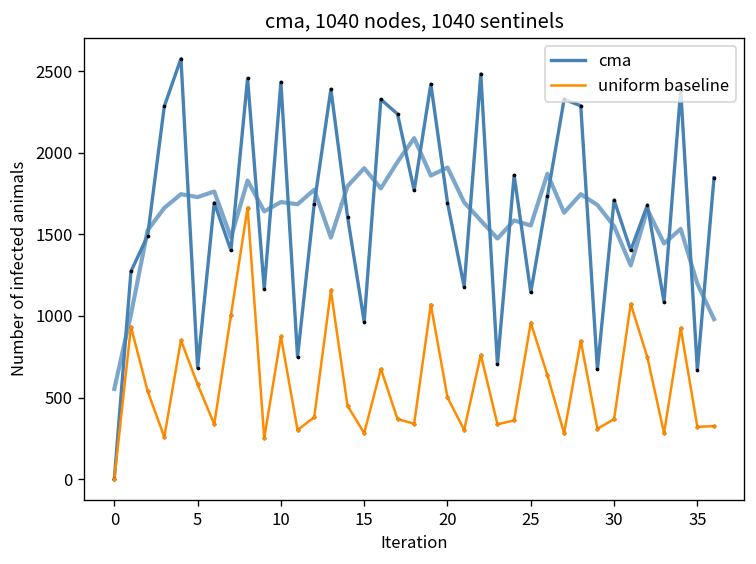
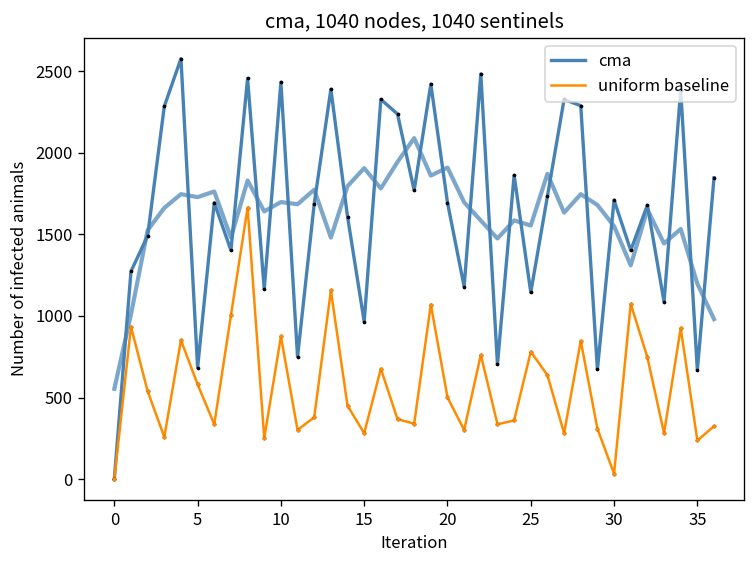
uniform baseline, 25: 960 -> 780
uniform baseline, 30: 370 -> 30
uniform baseline, 35: 320 -> 240
